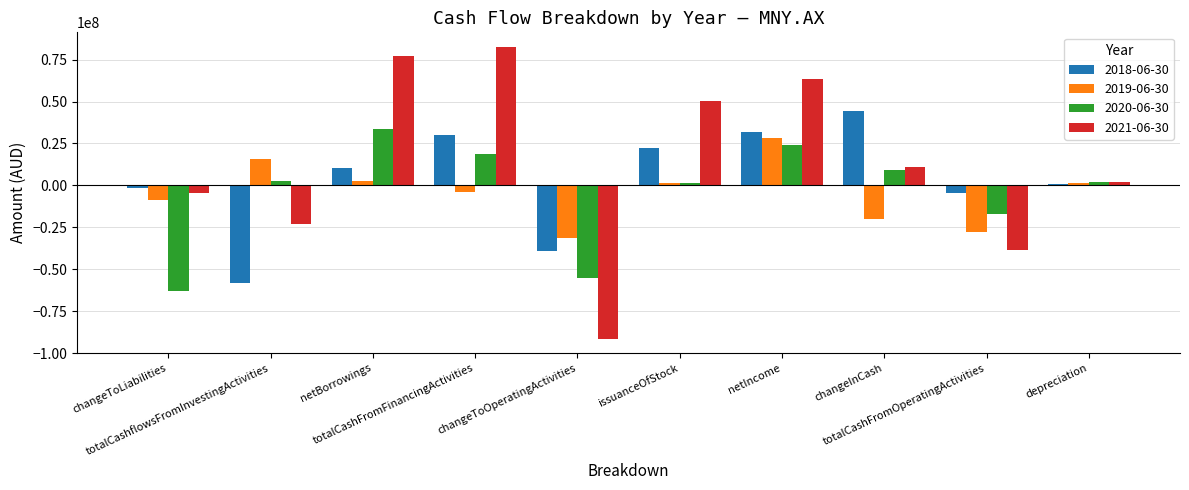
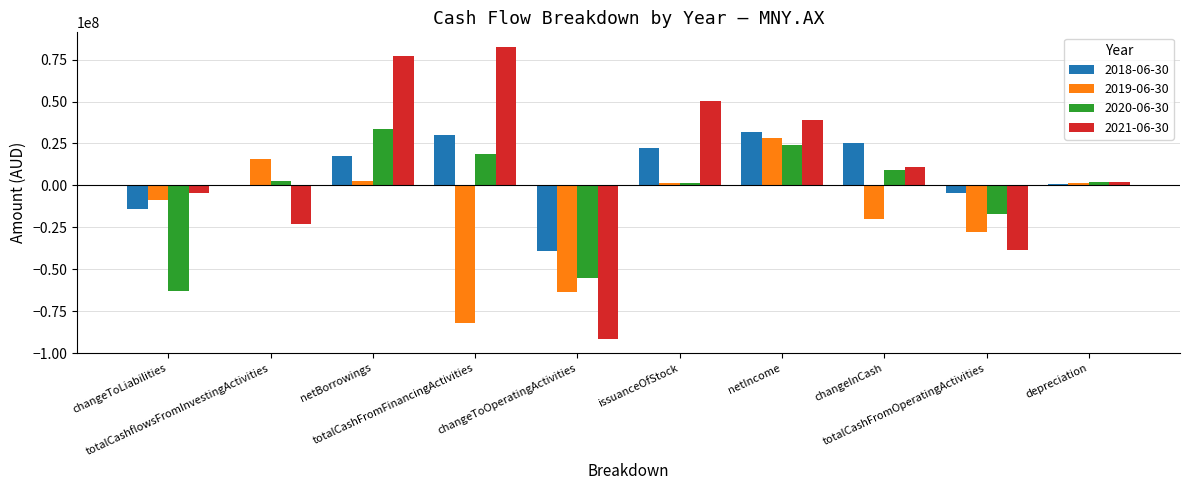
2018-06-30, changeToLiabilities: -1000000 -> -14000000
2018-06-30, totalCashflowsFromInvestingActivities: -58000000 -> 0
2018-06-30, netBorrowings: 10000000 -> 17000000
2019-06-30, totalCashFromFinancingActivities: -4000000 -> -82000000
2019-06-30, changeToOperatingActivities: -31000000 -> -64000000
2021-06-30, netIncome: 63000000 -> 39000000
2018-06-30, changeInCash: 44000000 -> 25000000
